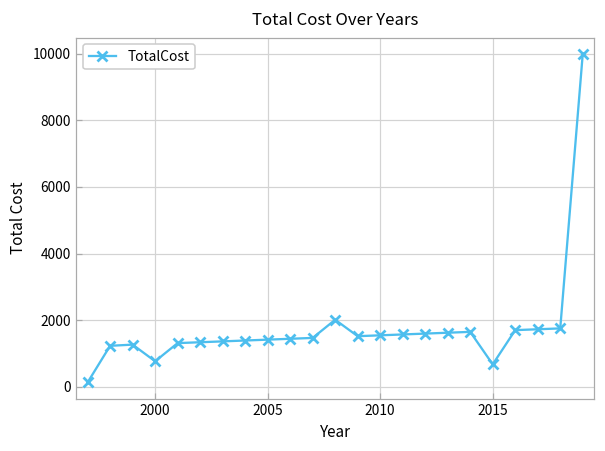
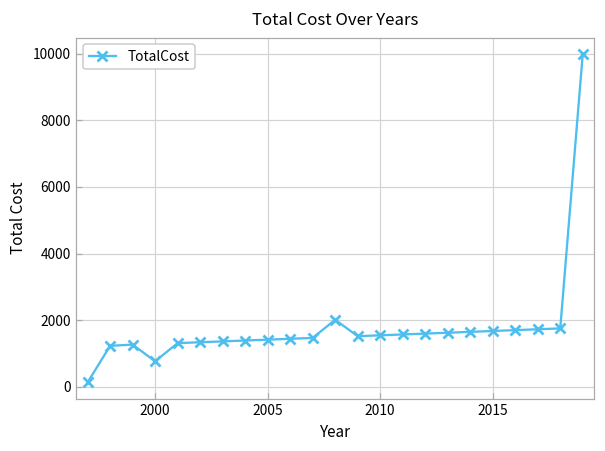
2015: 700 -> 1700
